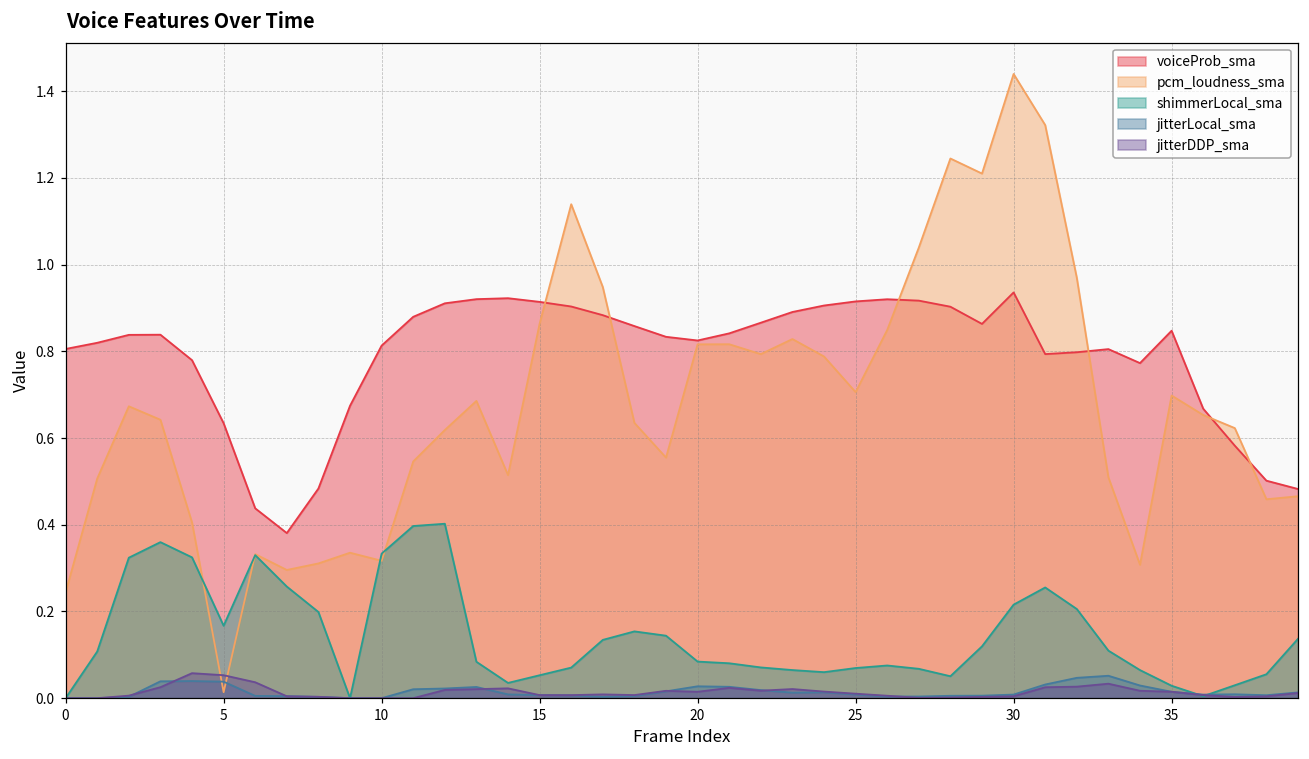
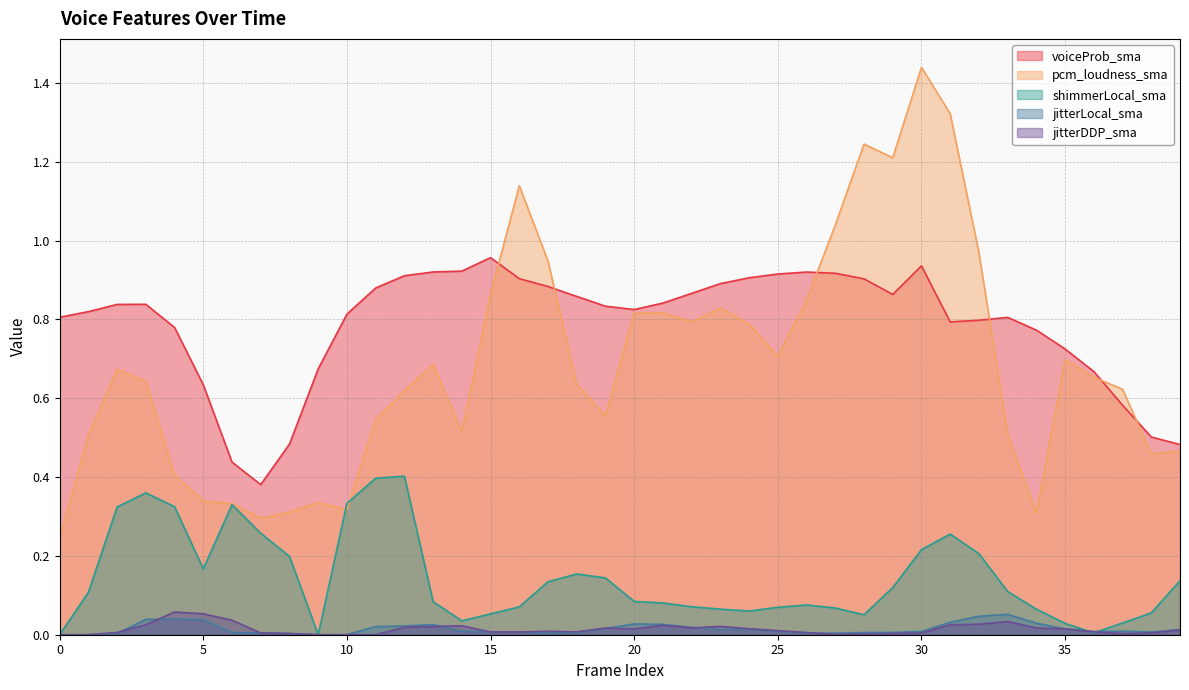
pcm_loudness_sma, 5: 0.01 -> 0.34
voiceProb_sma, 15: 0.91 -> 0.96
voiceProb_sma, 35: 0.85 -> 0.72
